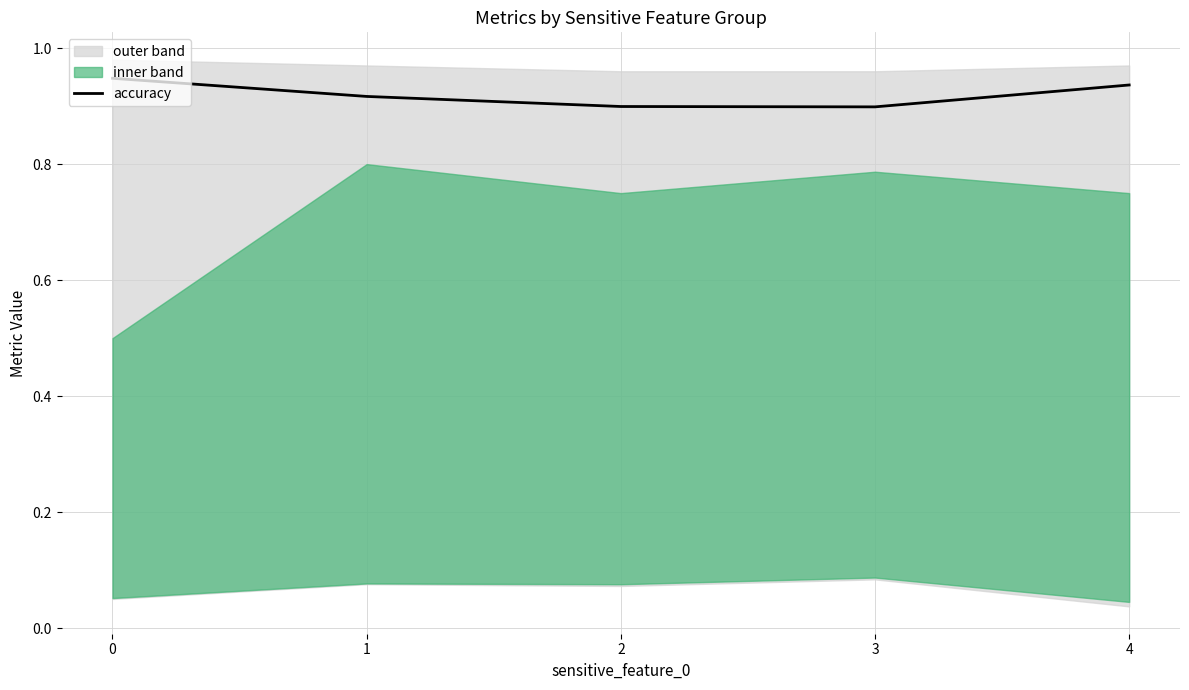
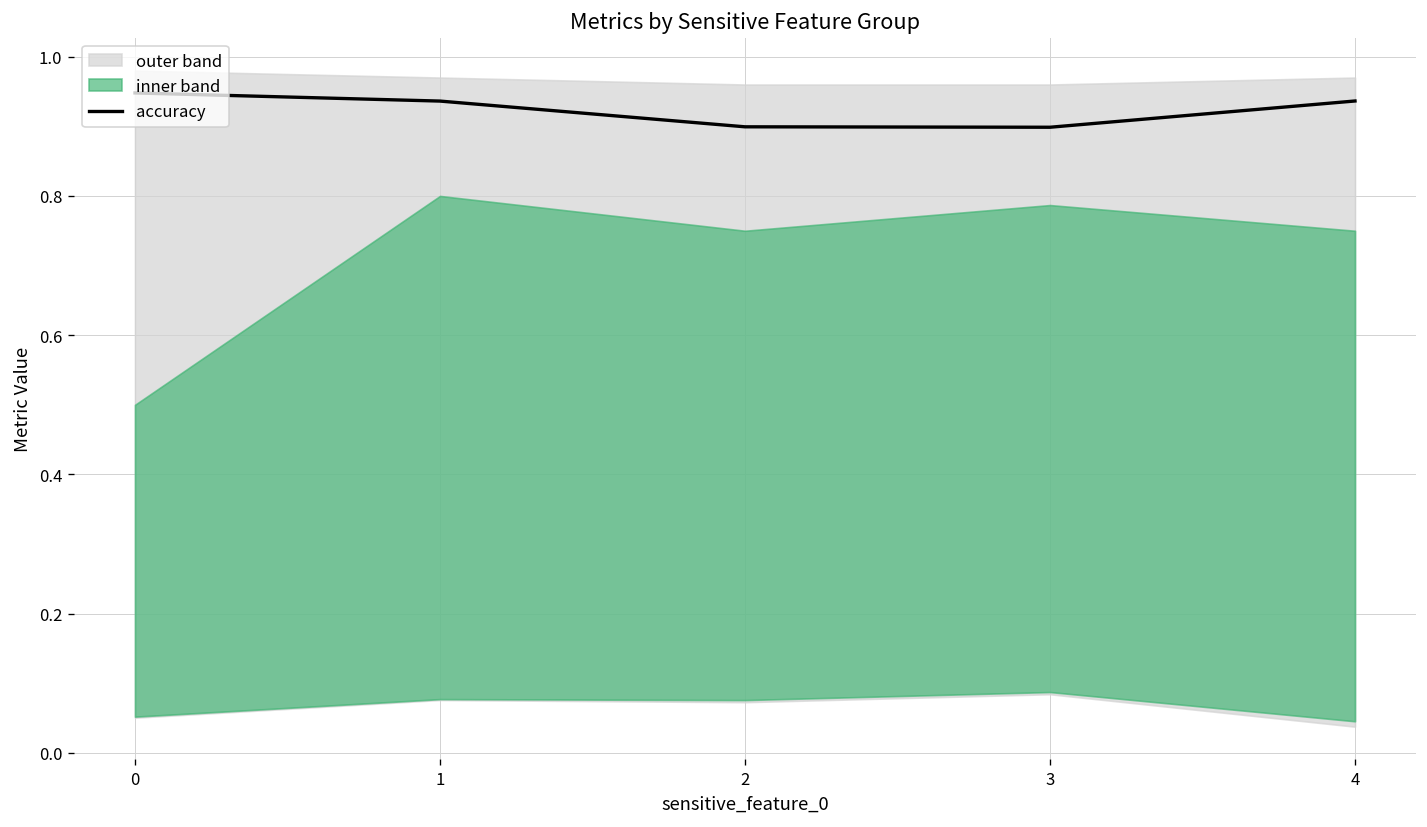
accuracy, 1: 0.92 -> 0.94
